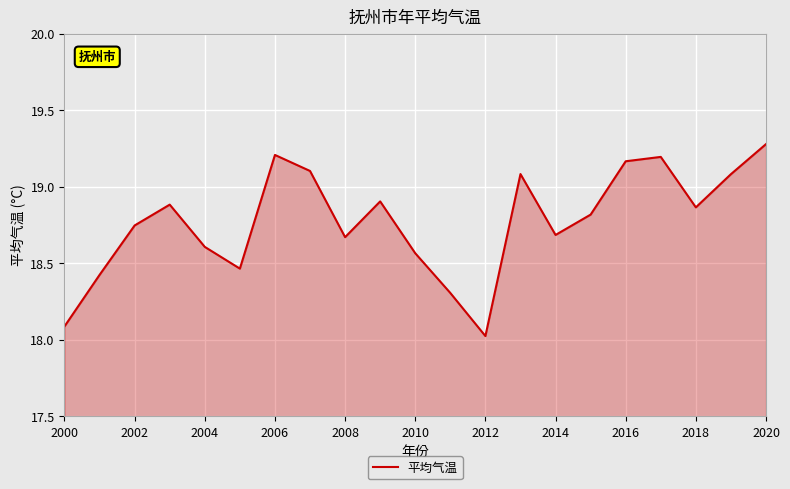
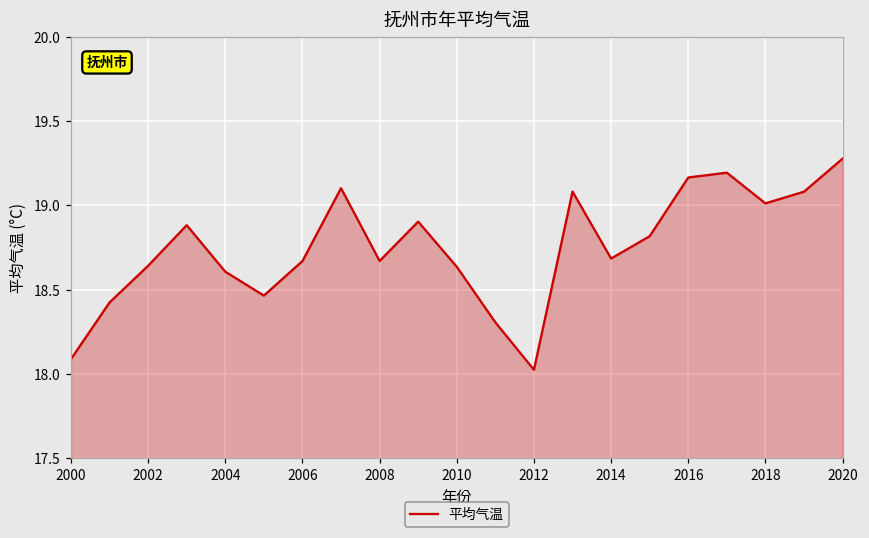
2002: 18.75 -> 18.64
2006: 19.21 -> 18.67
2010: 18.57 -> 18.64
2018: 18.86 -> 19.01
